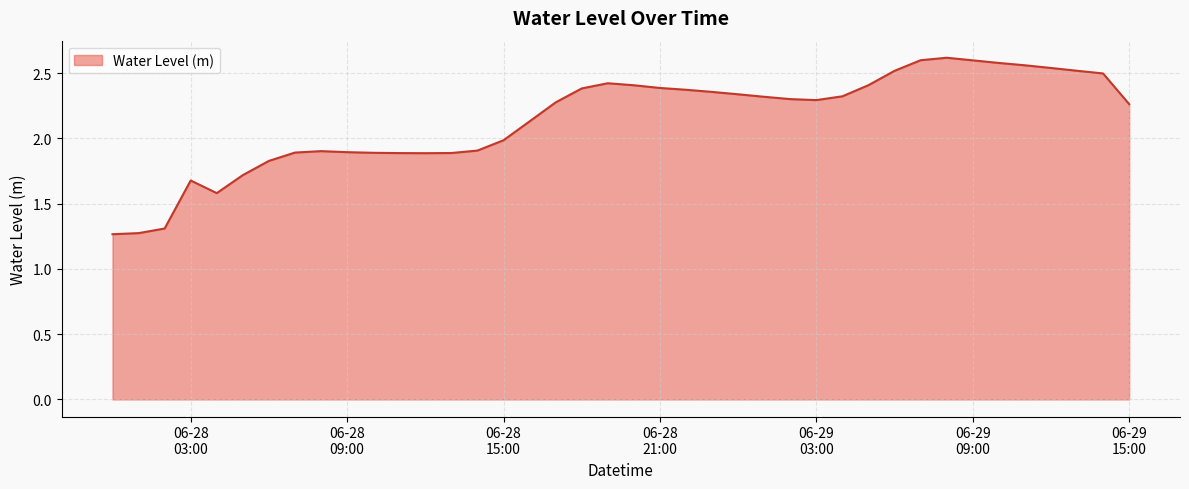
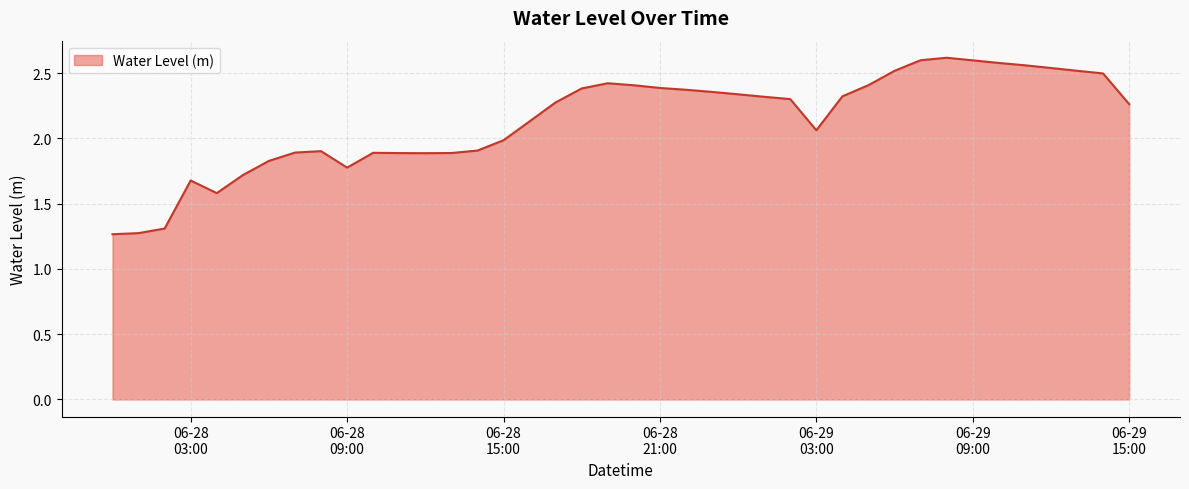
06-28 09:00: 1.89 -> 1.78
06-29 03:00: 2.29 -> 2.06
